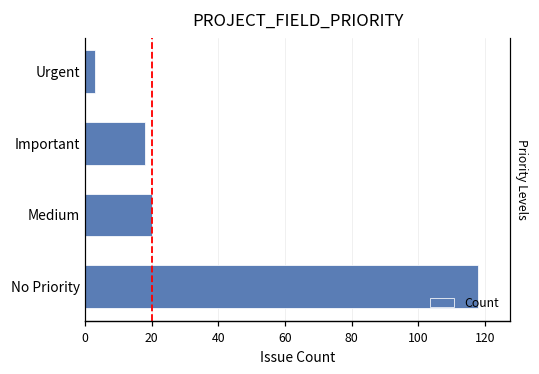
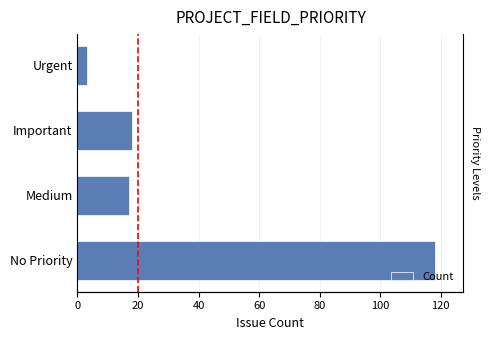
Medium: 20 -> 17
